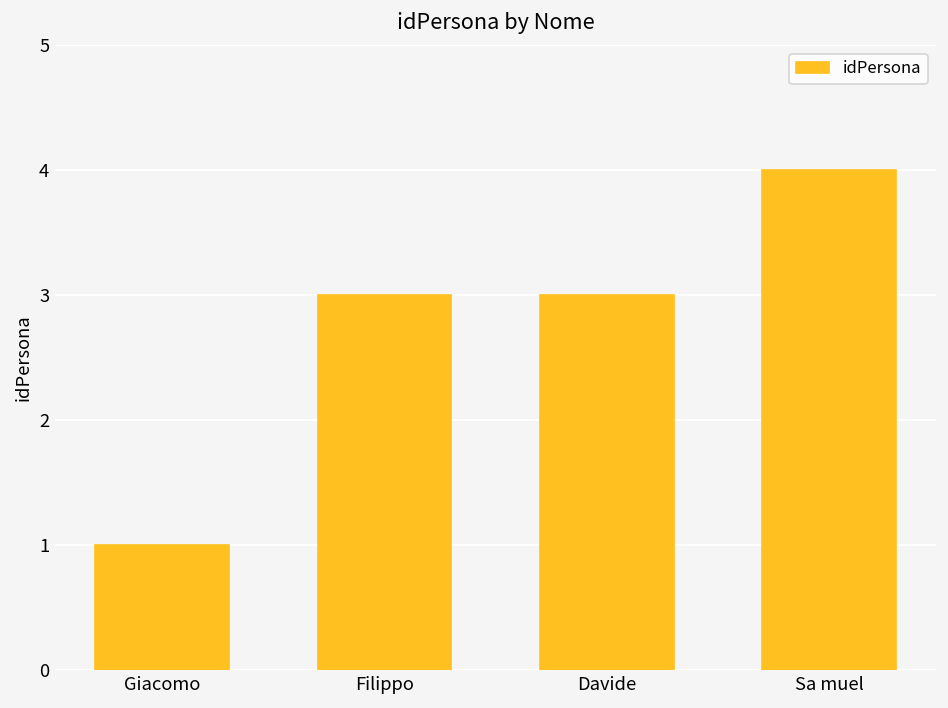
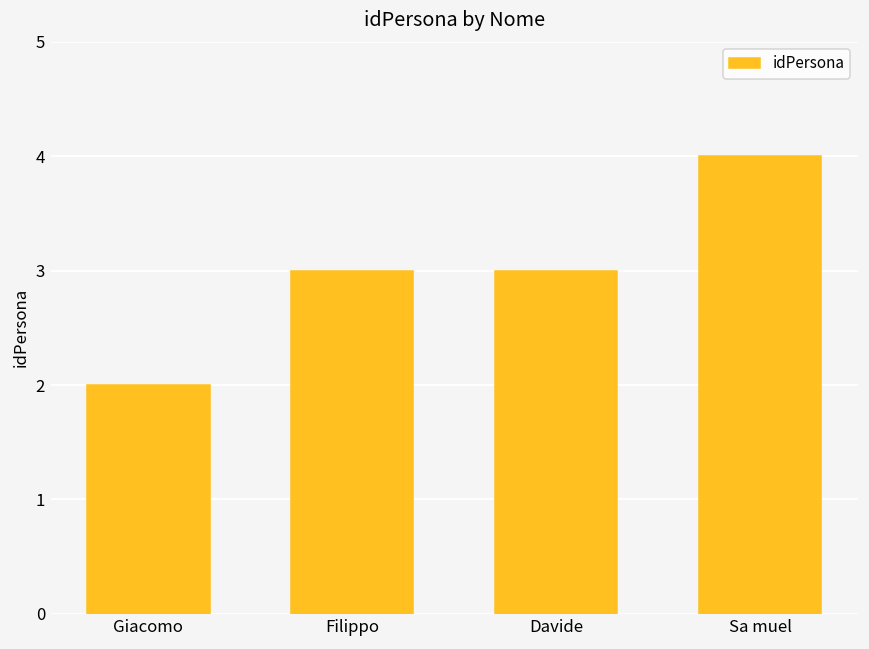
Giacomo: 1 -> 2
